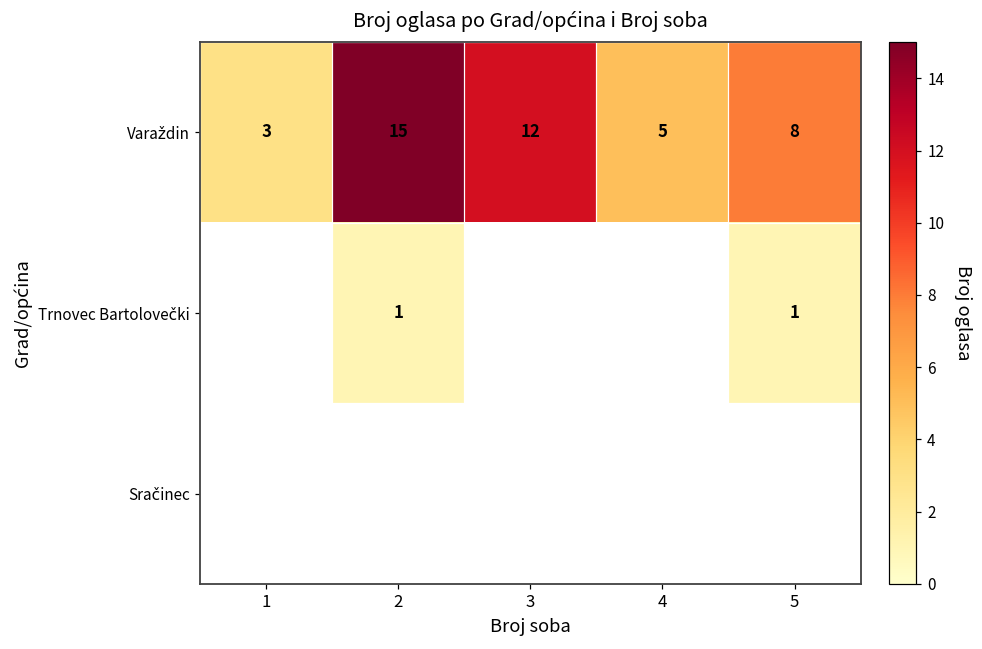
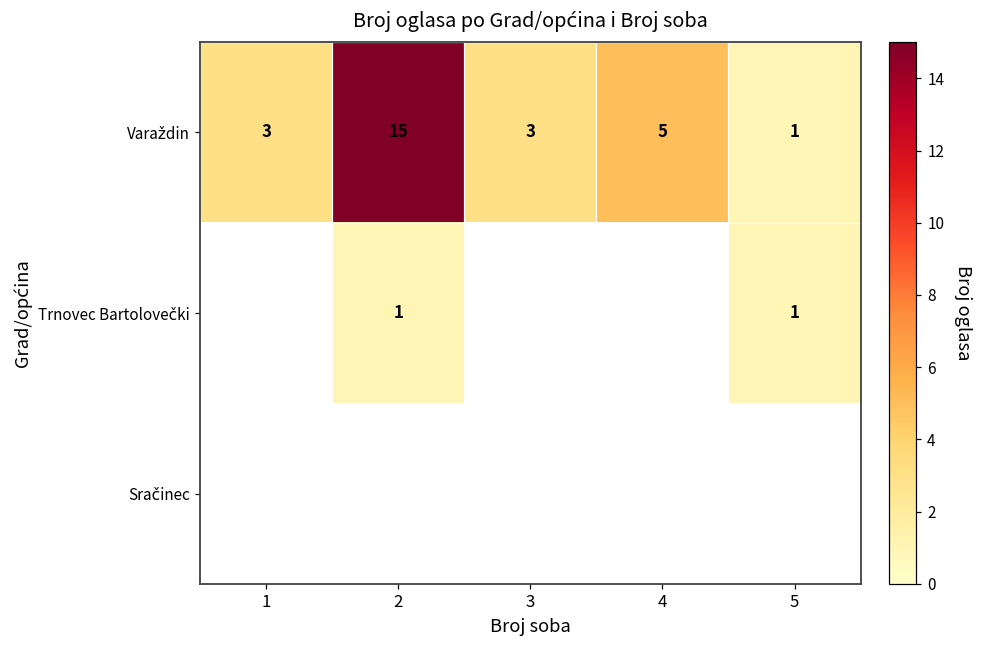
Varaždin, 3: 12 -> 3
Varaždin, 5: 8 -> 1
